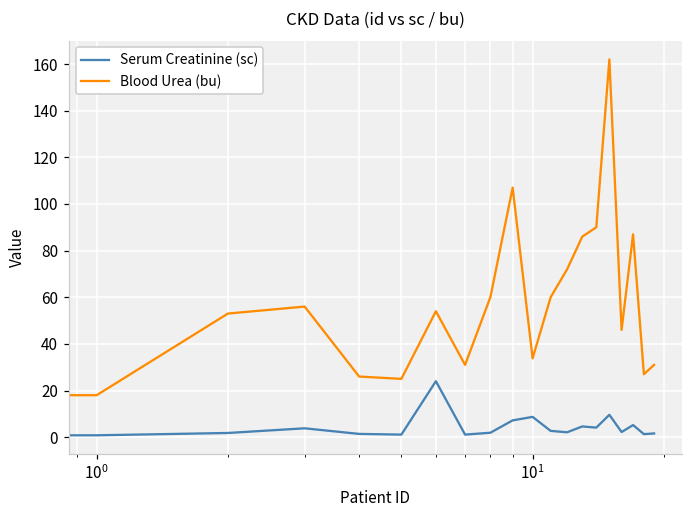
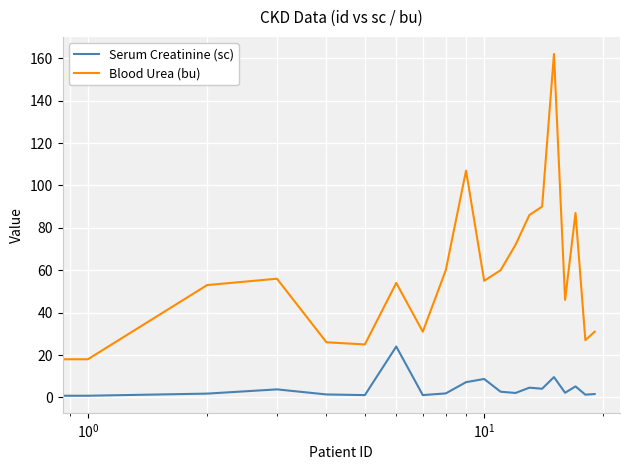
Blood Urea (bu), 10^1: 34 -> 55
